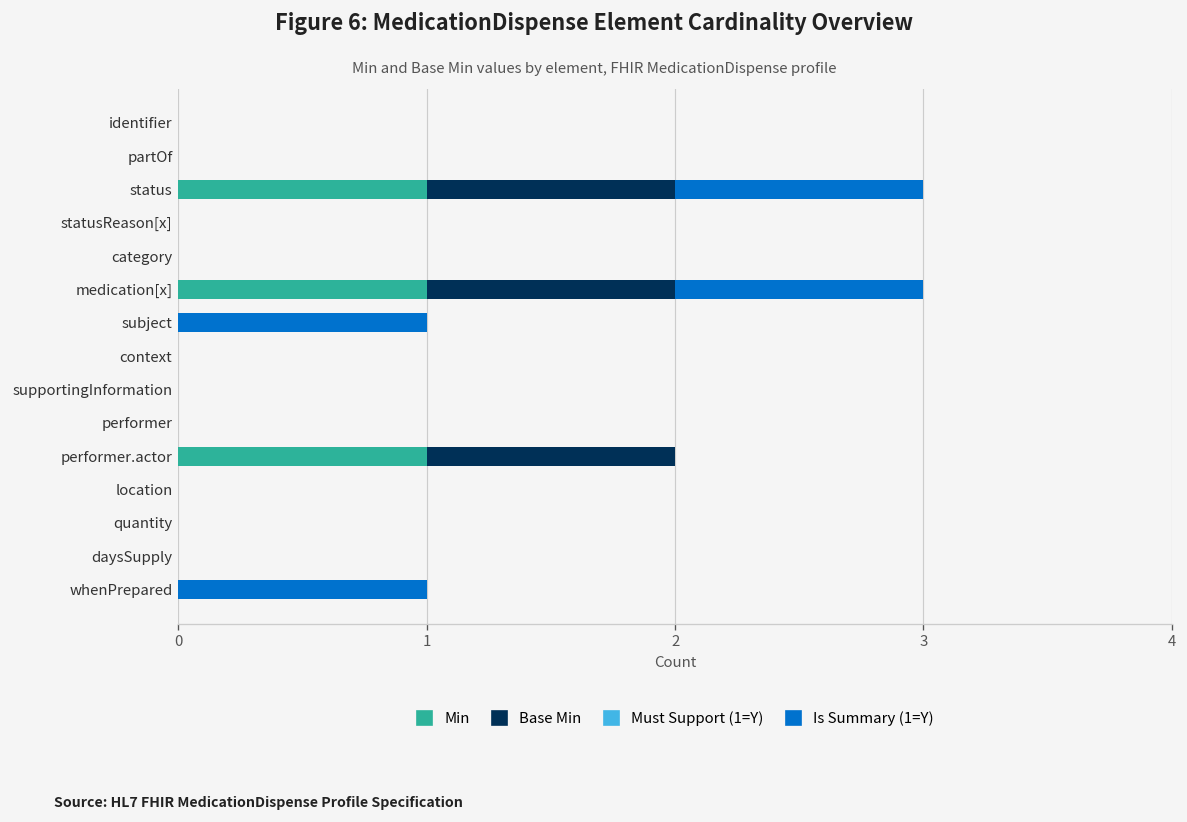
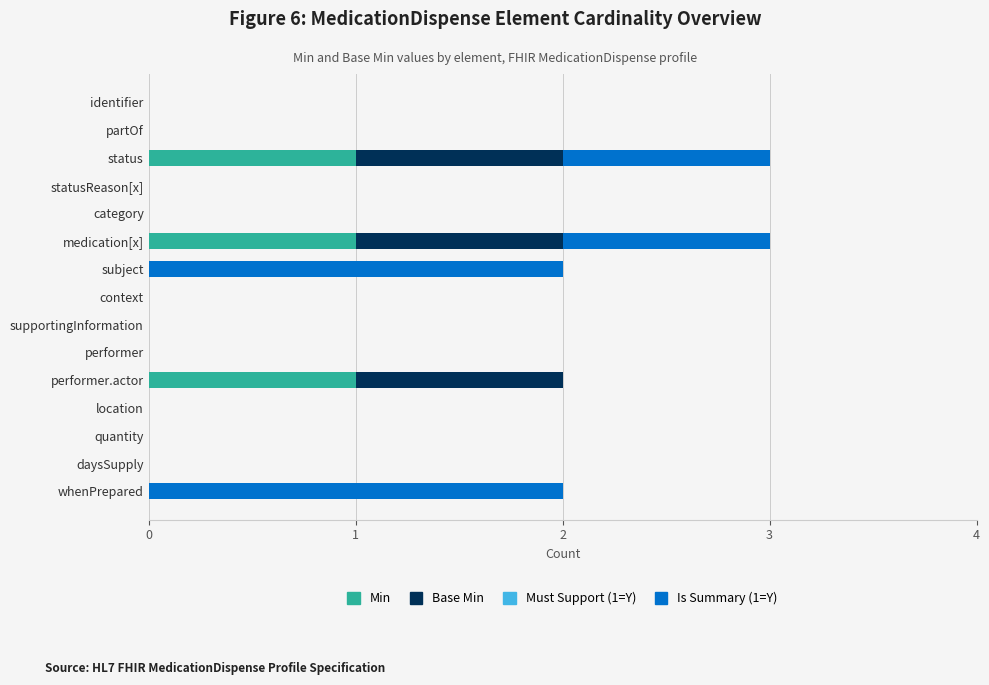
Is Summary (1=Y), subject: 1 -> 2
Is Summary (1=Y), whenPrepared: 1 -> 2
